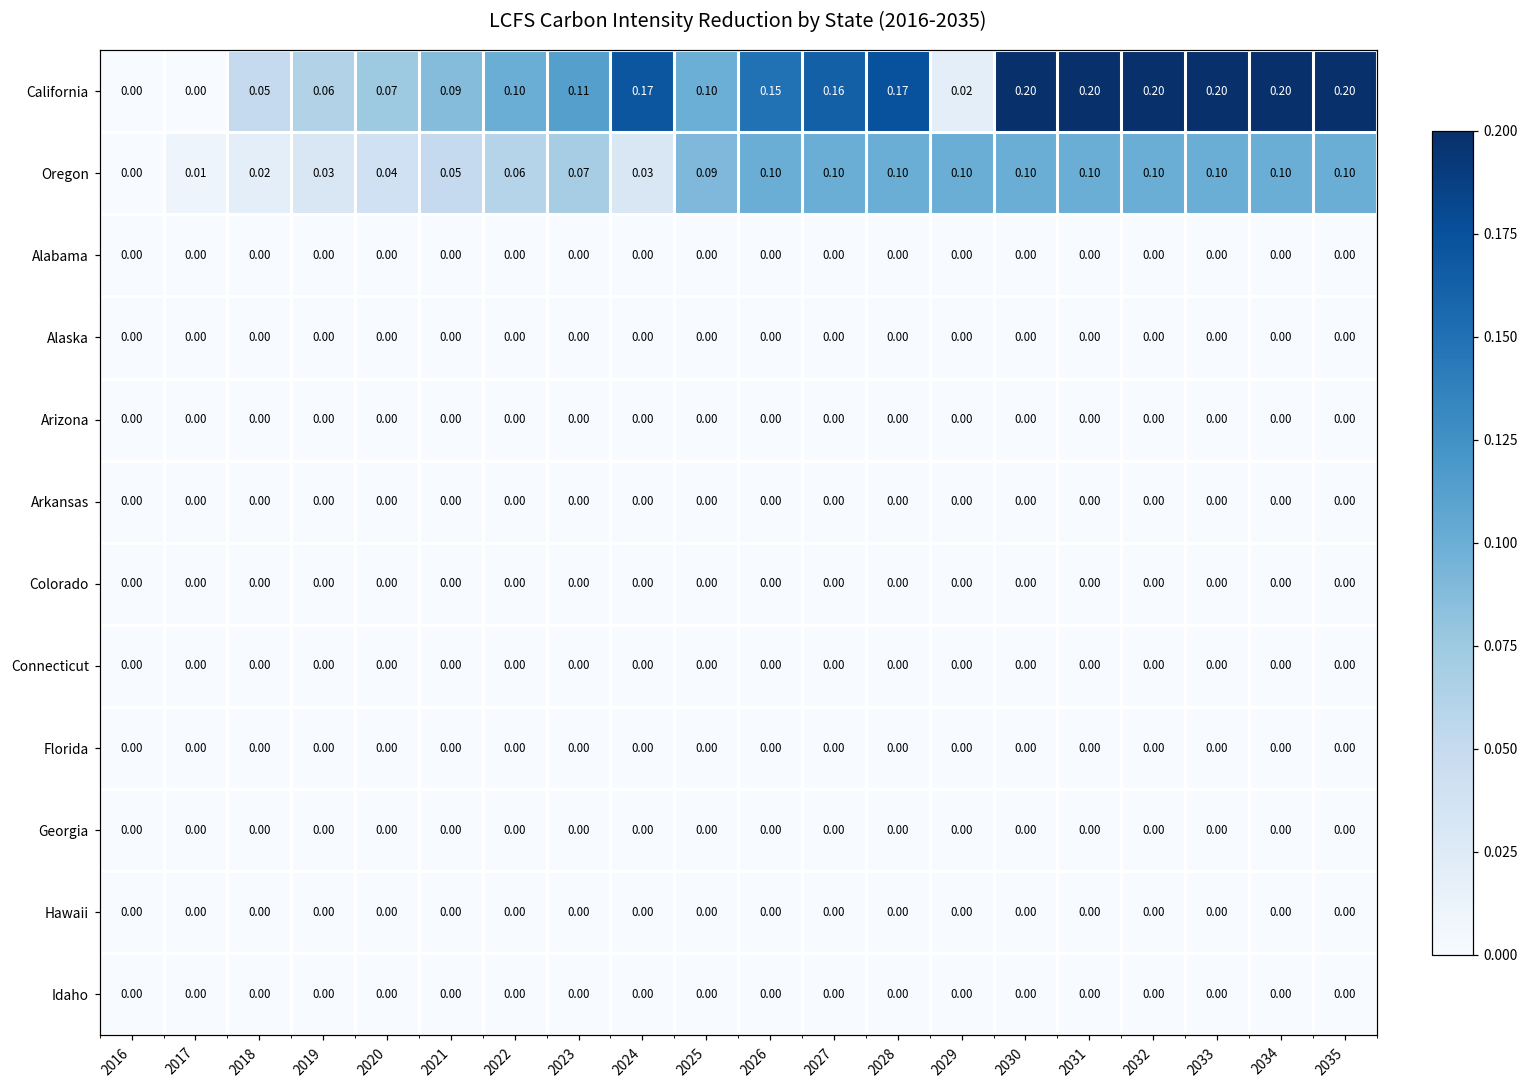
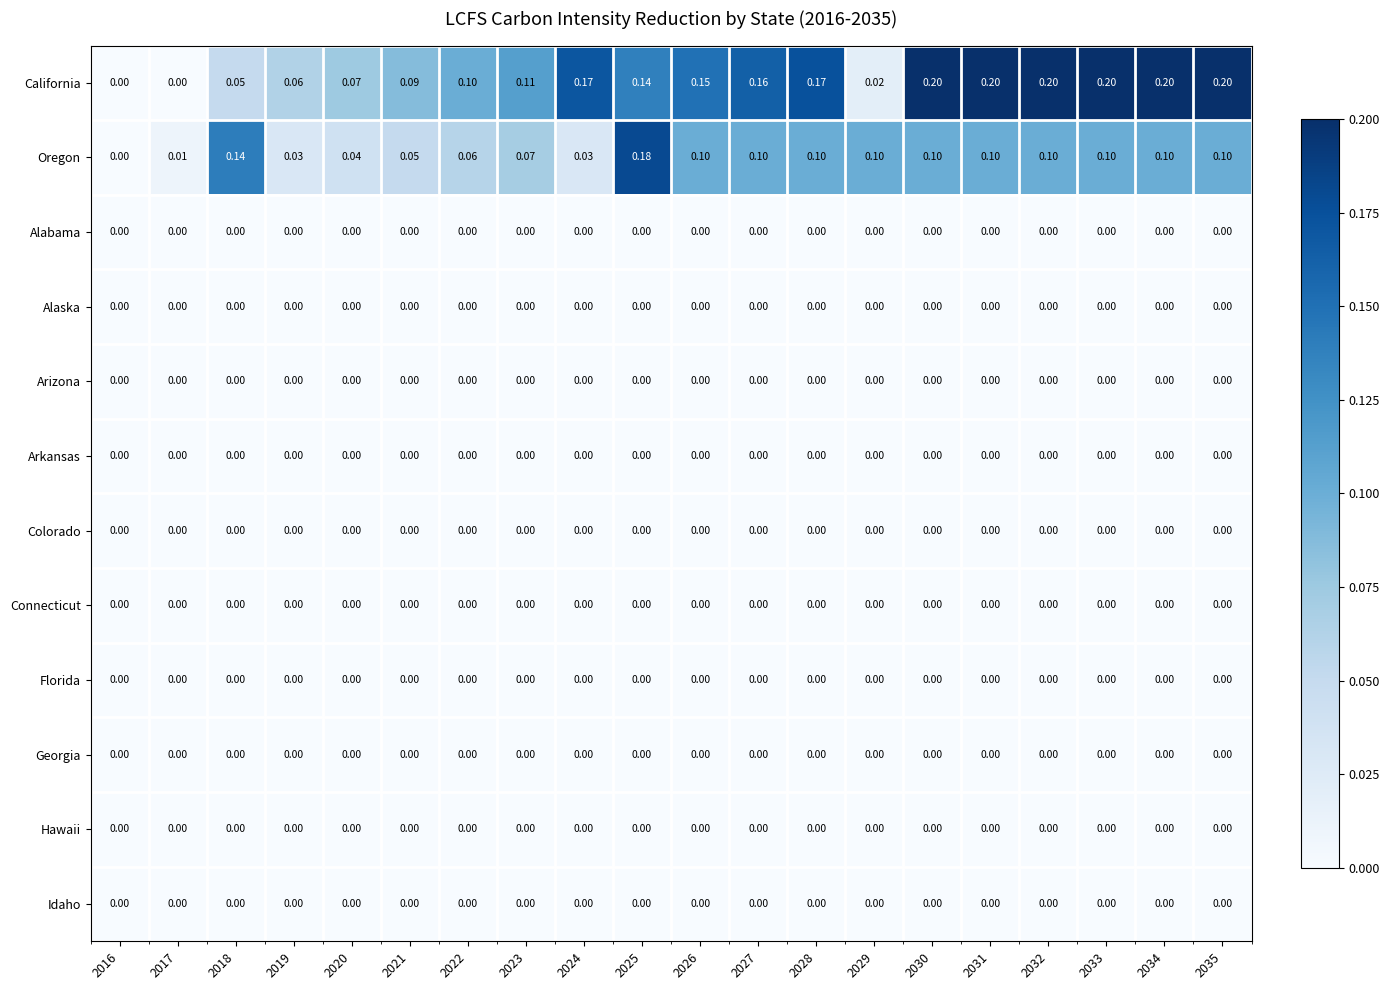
California, 2025: 0.10 -> 0.14
Oregon, 2018: 0.02 -> 0.14
Oregon, 2025: 0.09 -> 0.18
